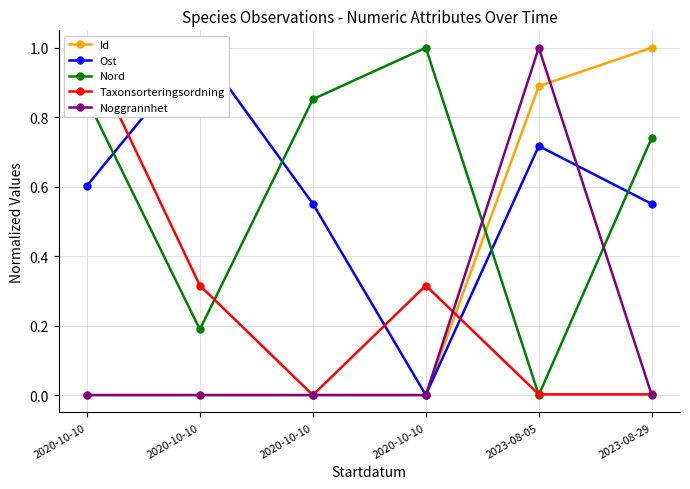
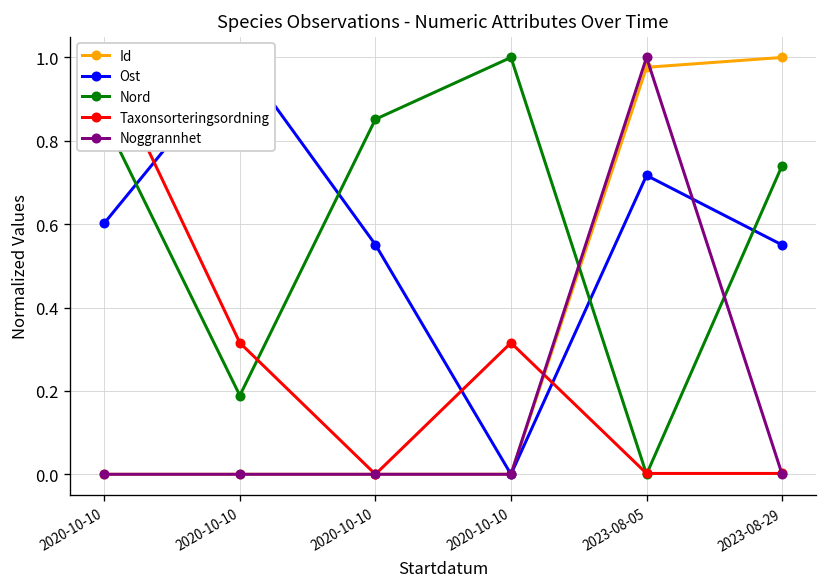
Id, 2023-08-05: 0.89 -> 0.98
